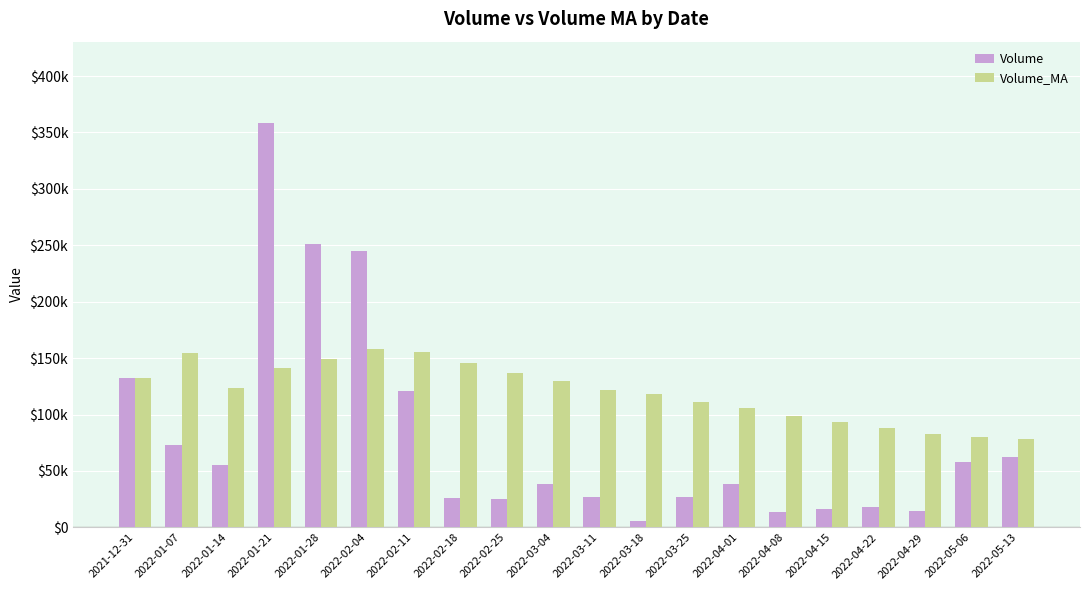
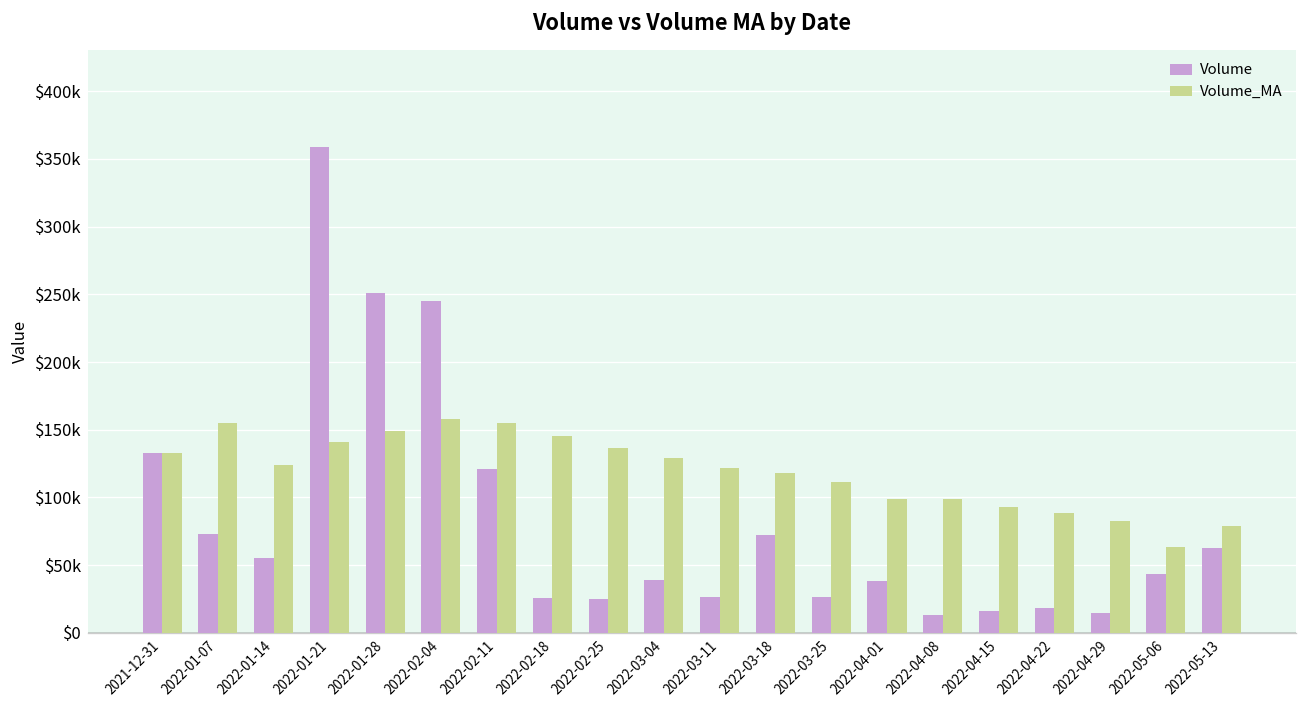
Volume, 2022-03-18: $6000 -> $73000
Volume_MA, 2022-04-01: $106000 -> $99000
Volume, 2022-05-06: $58000 -> $44000
Volume_MA, 2022-05-06: $80000 -> $64000
